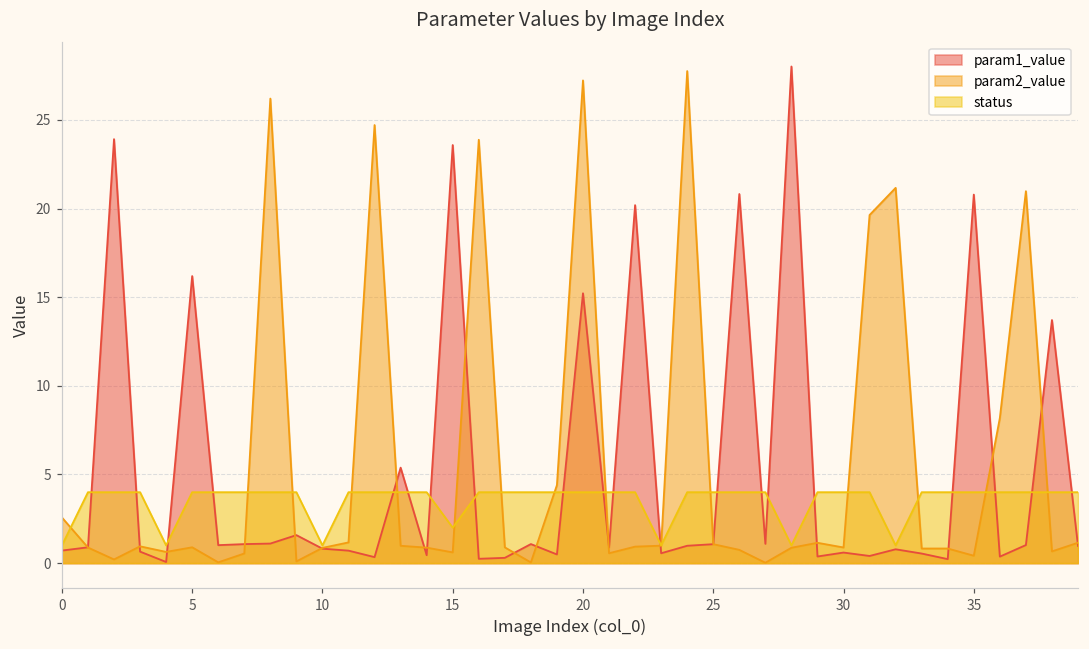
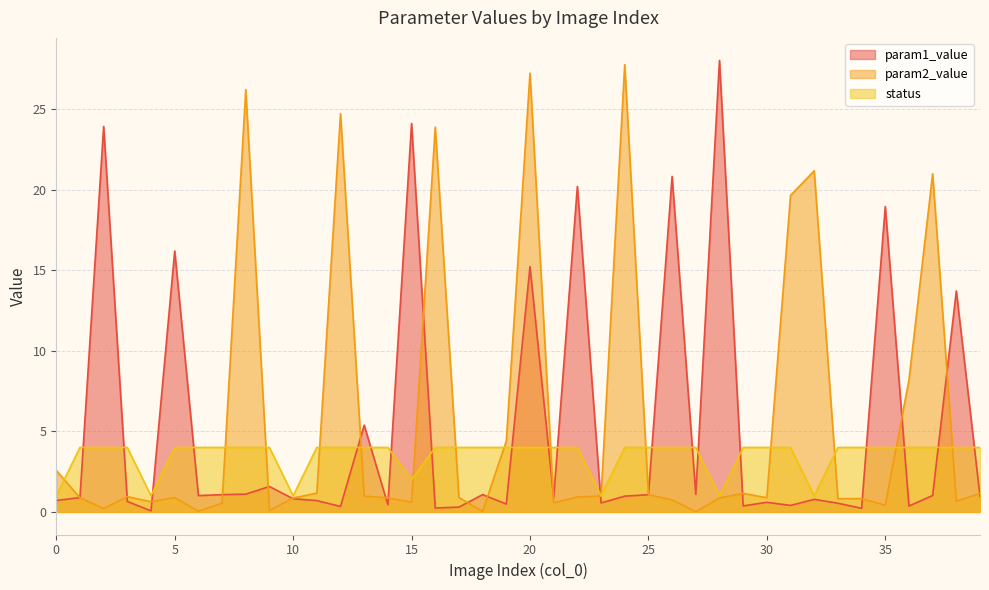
param1_value, 15: 23.6 -> 24.1
param1_value, 35: 20.8 -> 19.0
